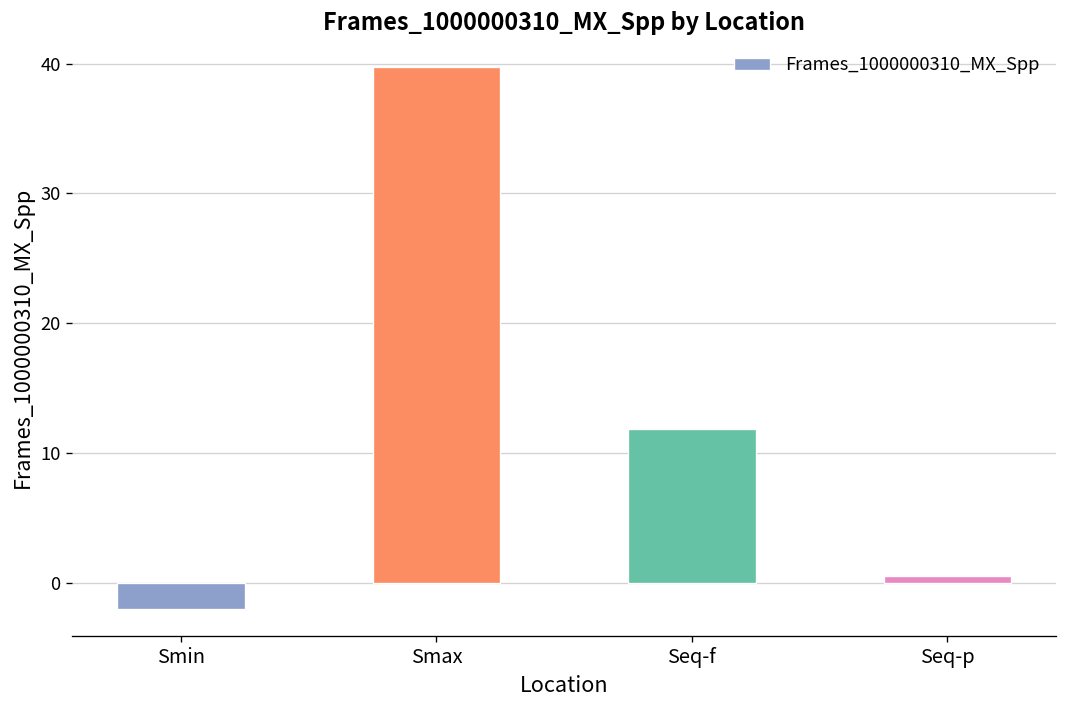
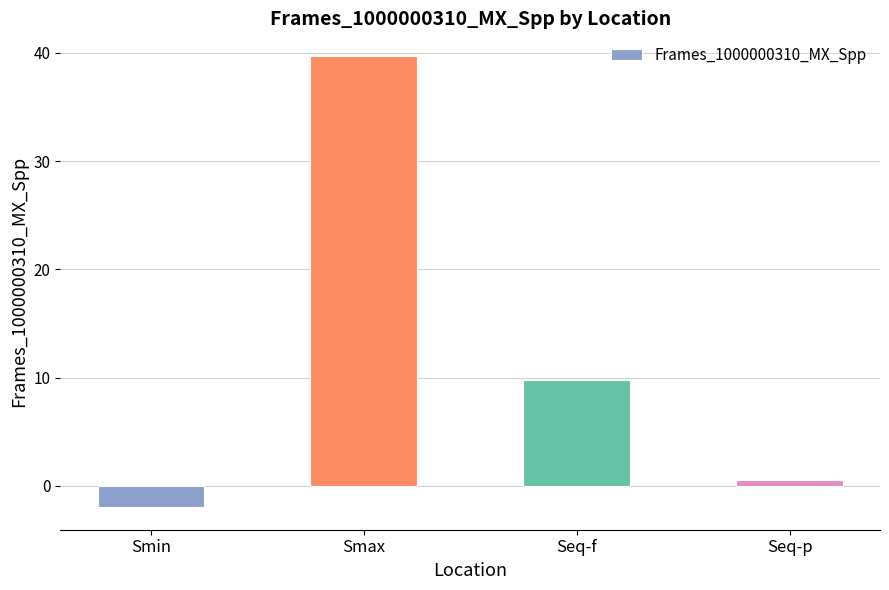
Seq-f: 11.8 -> 9.8
